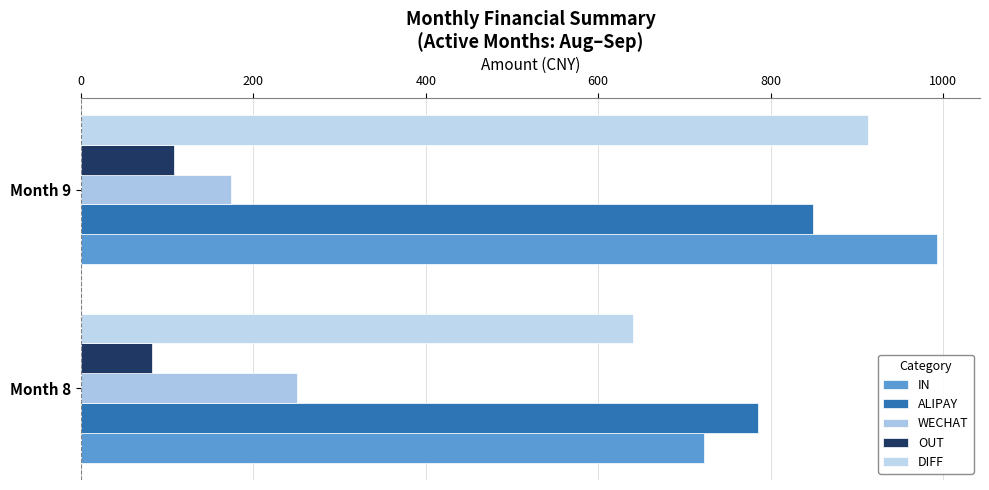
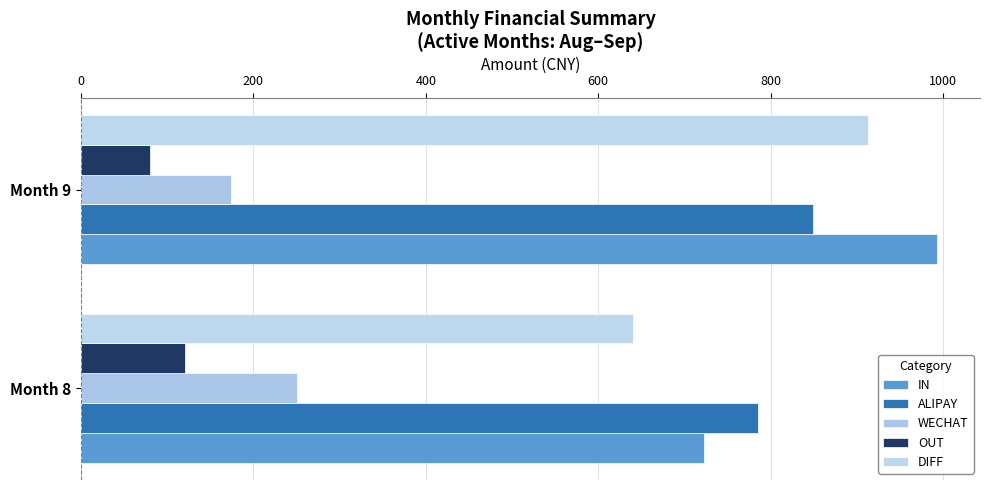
OUT, Month 9: 110 -> 80
OUT, Month 8: 80 -> 120
